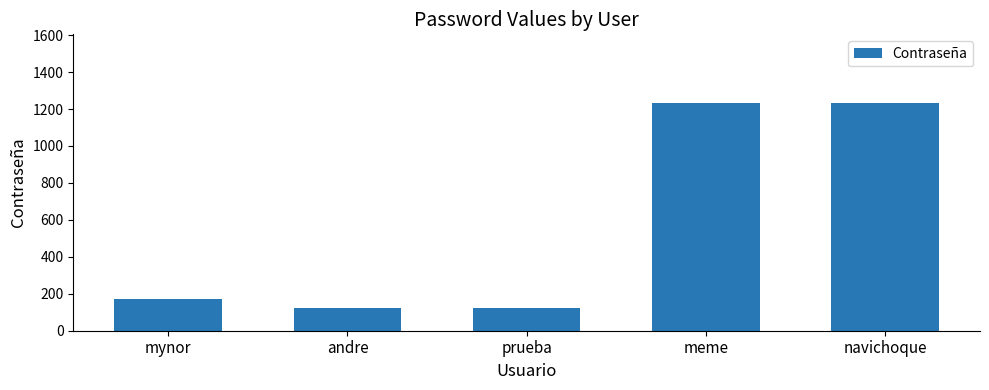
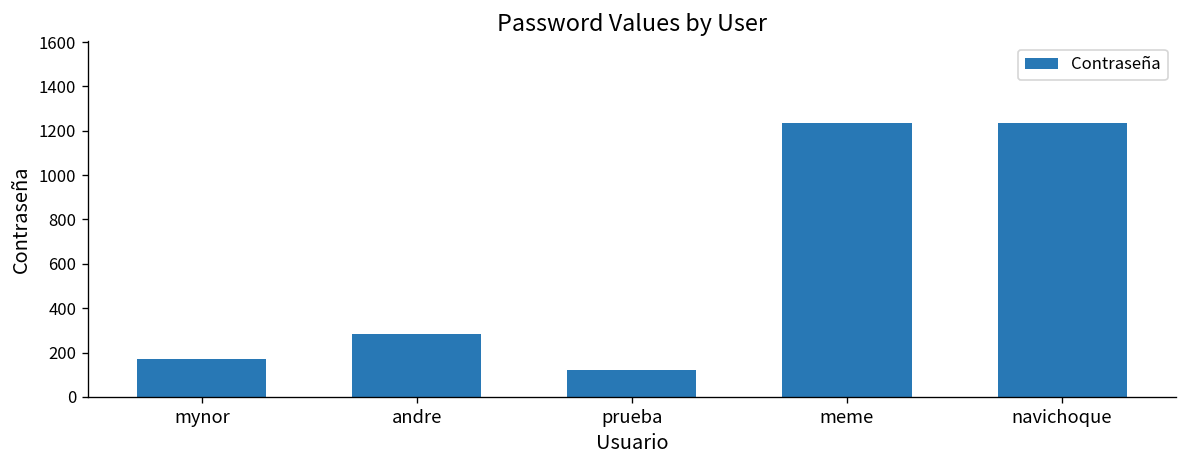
andre: 120 -> 280
